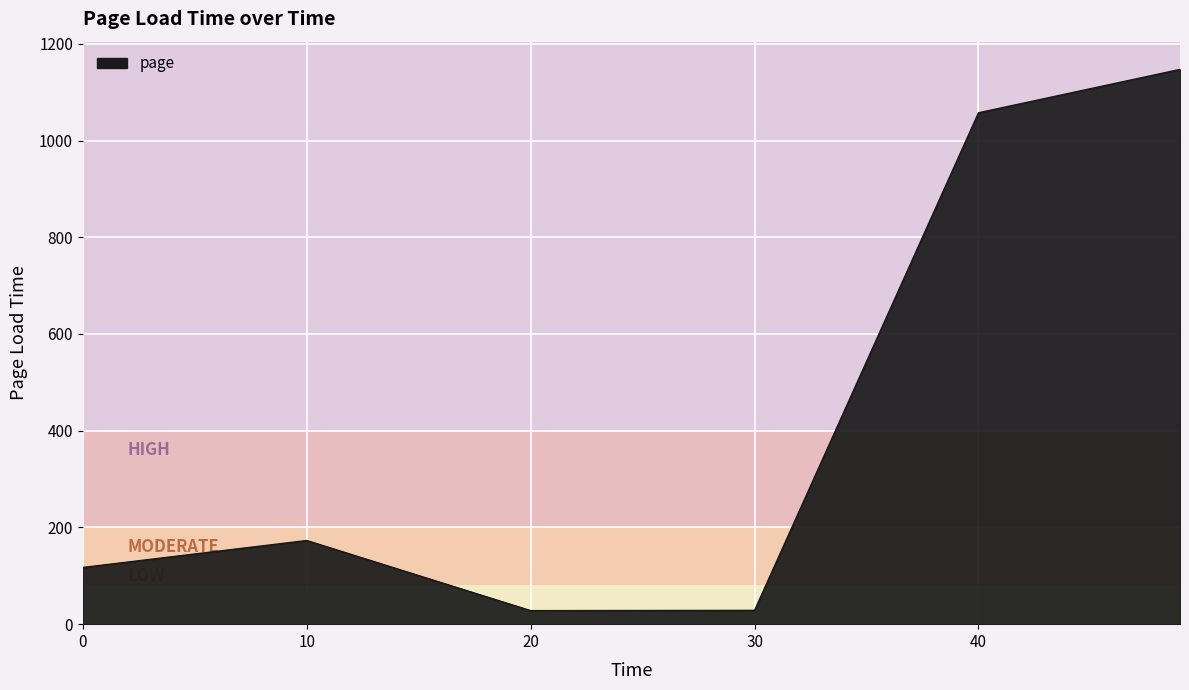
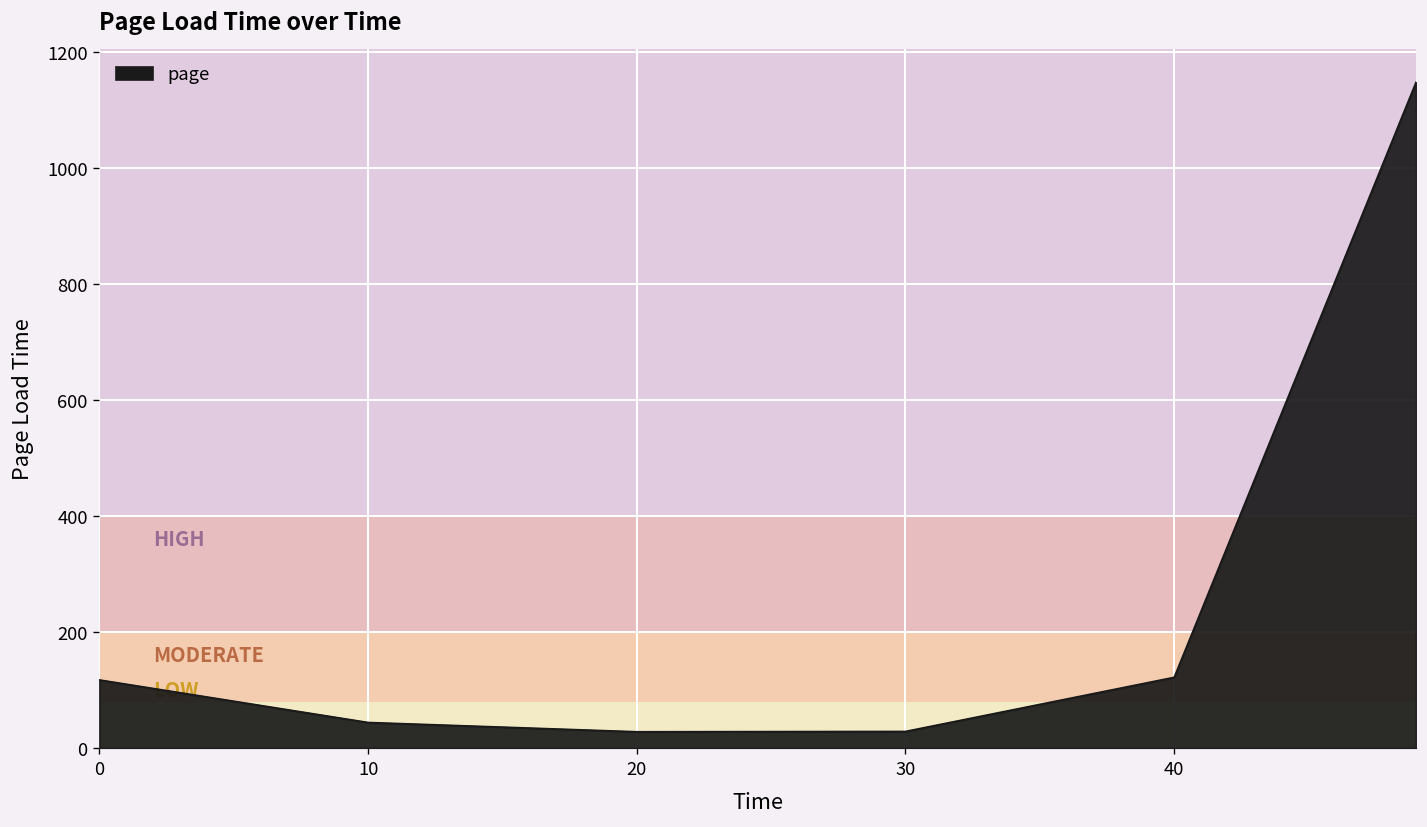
10: 170 -> 40
40: 1060 -> 120
